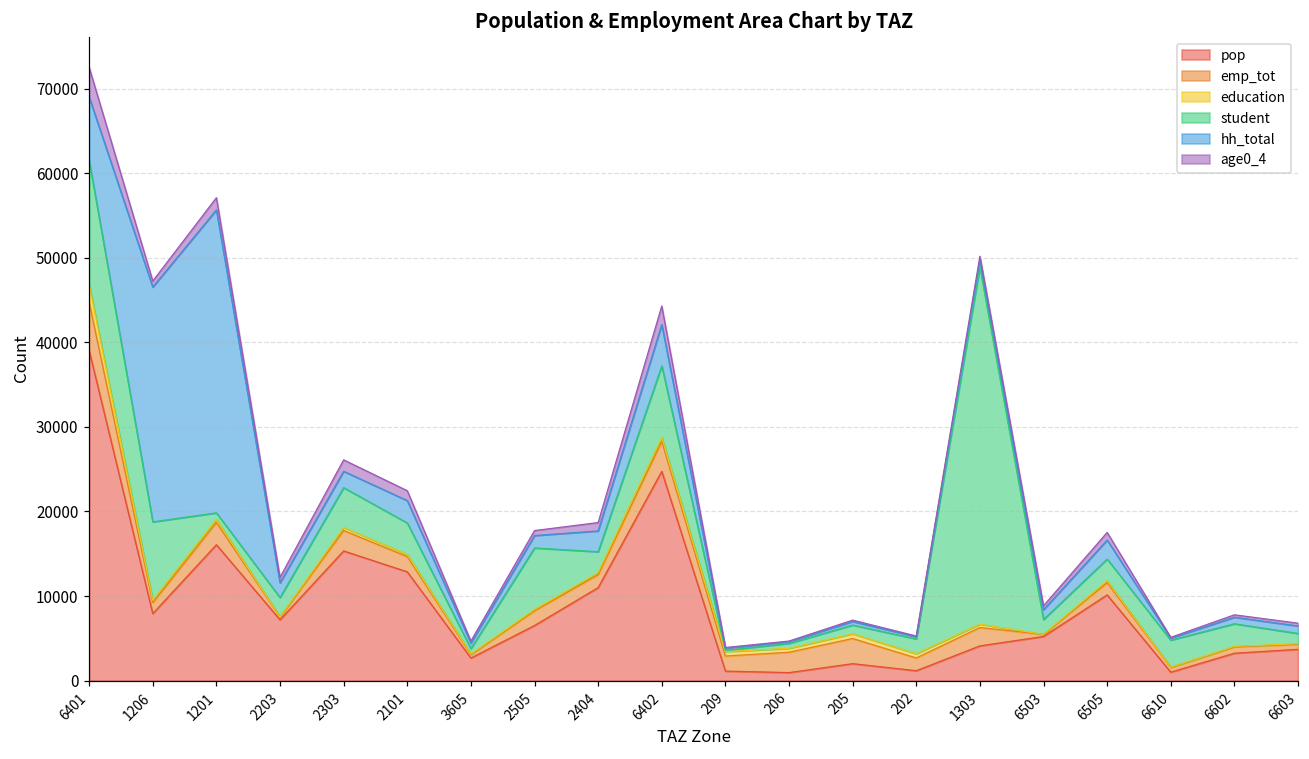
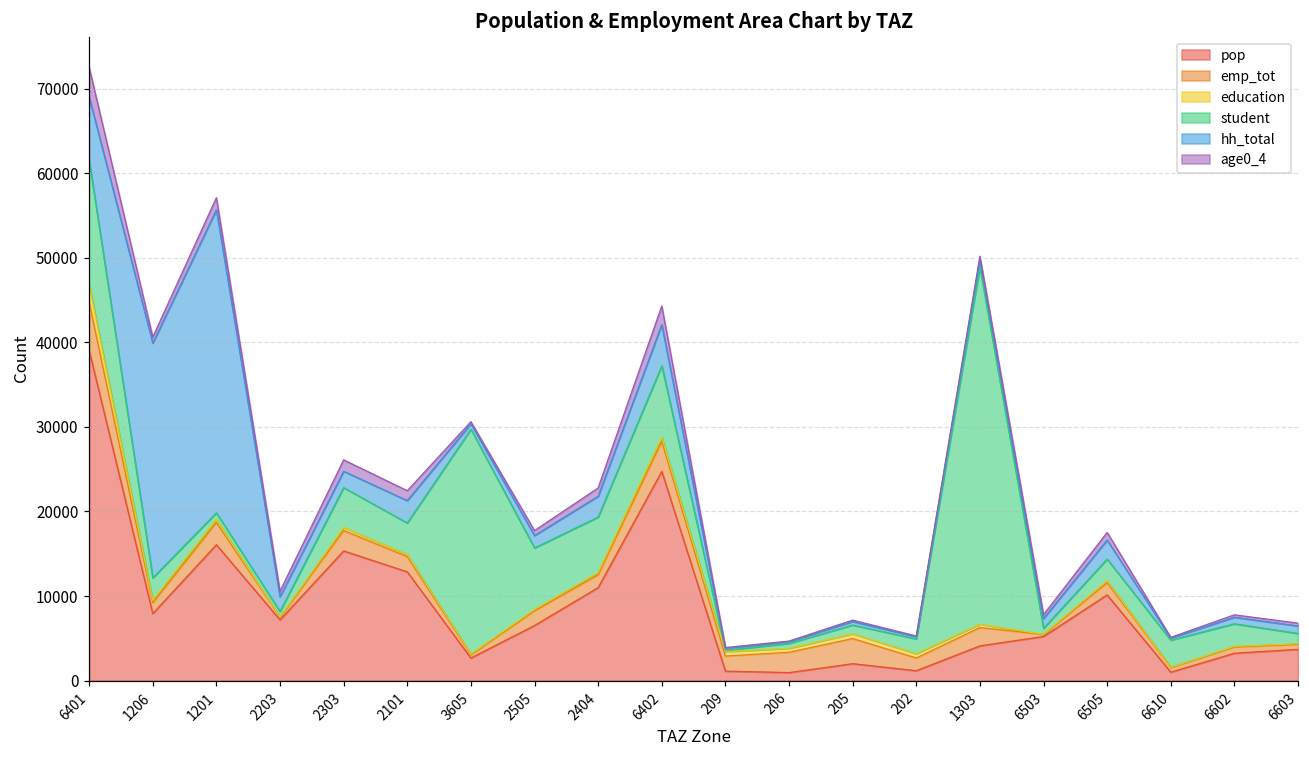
student, 1206: 9000 -> 3000
student, 2203: 2000 -> 1000
student, 3605: 1000 -> 27000
student, 2404: 2000 -> 7000
student, 6503: 2000 -> 1000
